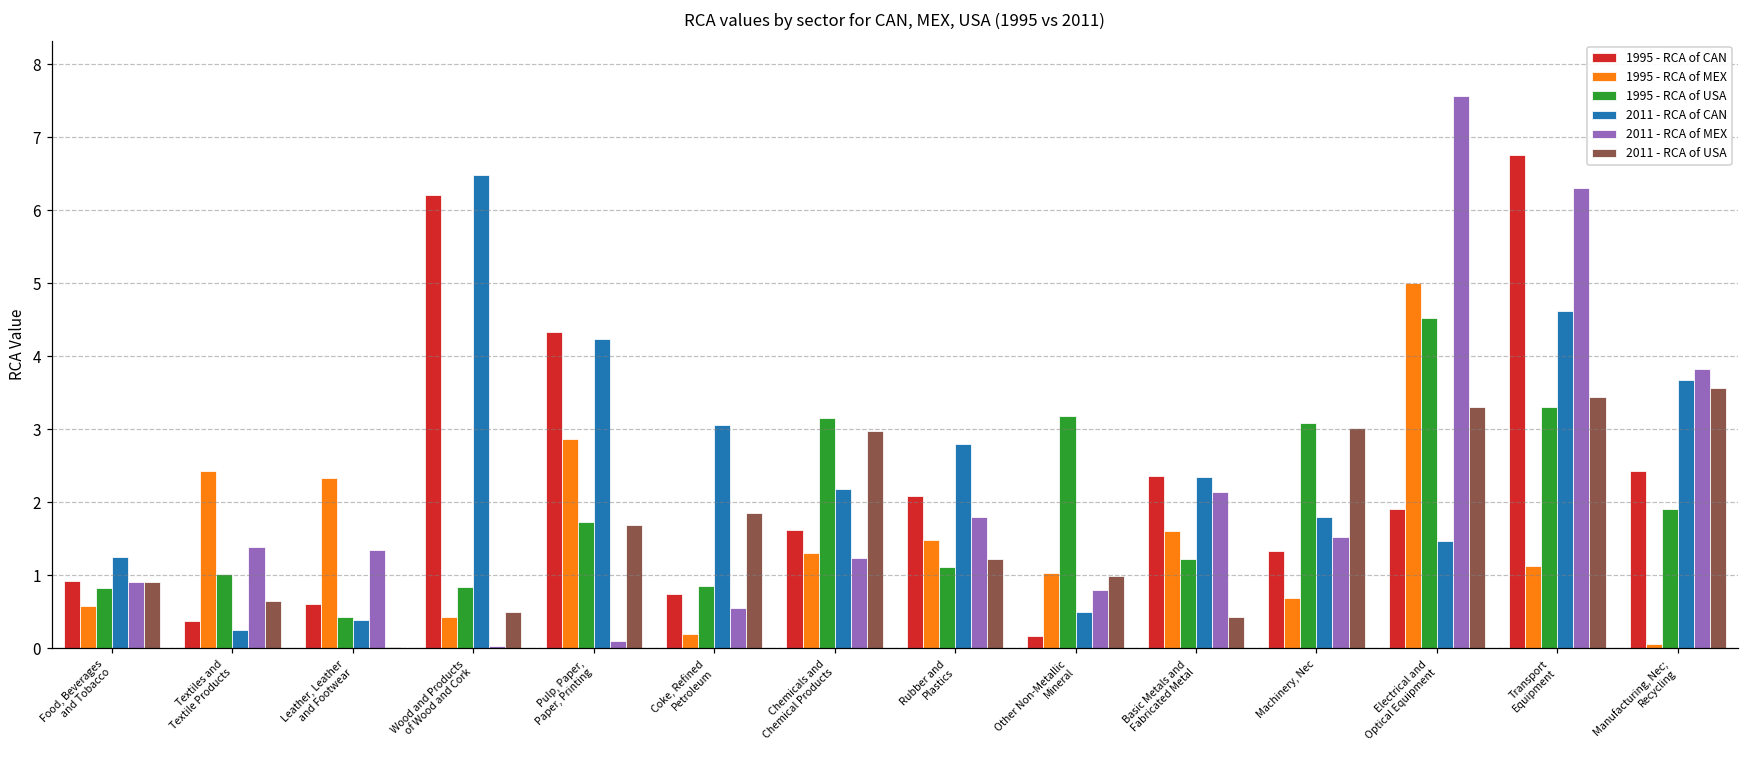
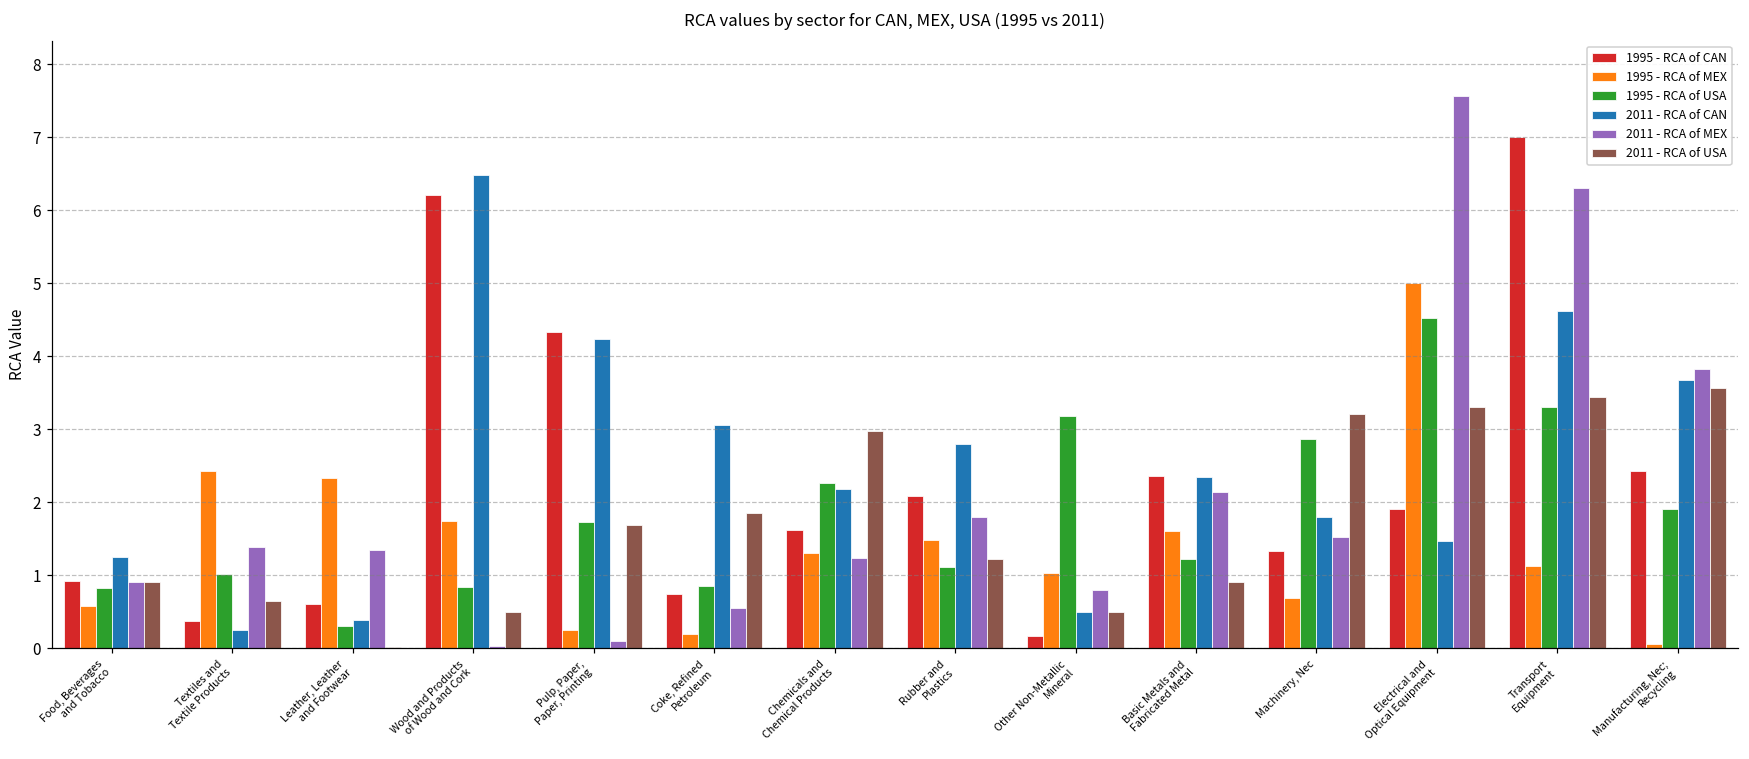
1995 - RCA of USA, Leather, Leather and Footwear: 0.4 -> 0.3
1995 - RCA of MEX, Wood and Products of Wood and Cork: 0.4 -> 1.8
1995 - RCA of MEX, Pulp, Paper, Paper, Printing: 2.9 -> 0.3
1995 - RCA of USA, Chemicals and Chemical Products: 3.2 -> 2.3
2011 - RCA of USA, Other Non-Metallic Mineral: 1.0 -> 0.5
2011 - RCA of USA, Basic Metals and Fabricated Metal: 0.4 -> 0.9
1995 - RCA of USA, Machinery, Nec: 3.1 -> 2.9
2011 - RCA of USA, Machinery, Nec: 3.0 -> 3.2
1995 - RCA of CAN, Transport Equipment: 6.8 -> 7.0
